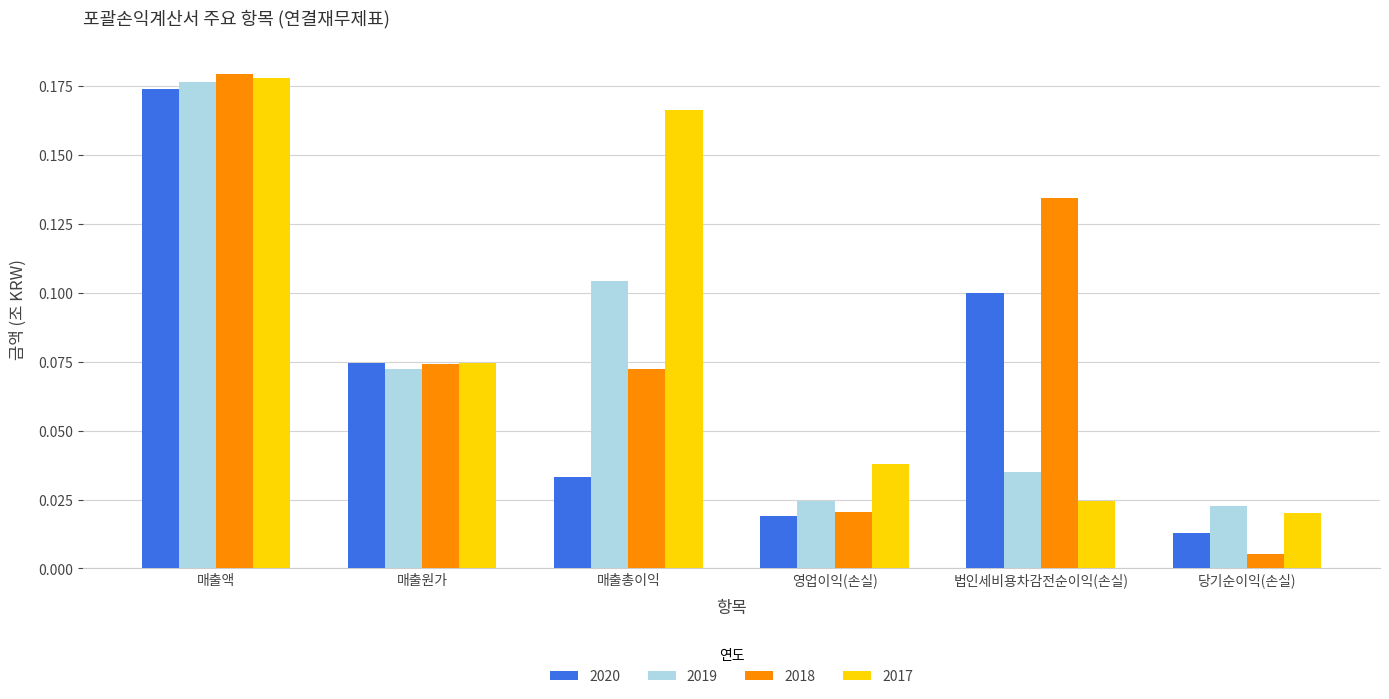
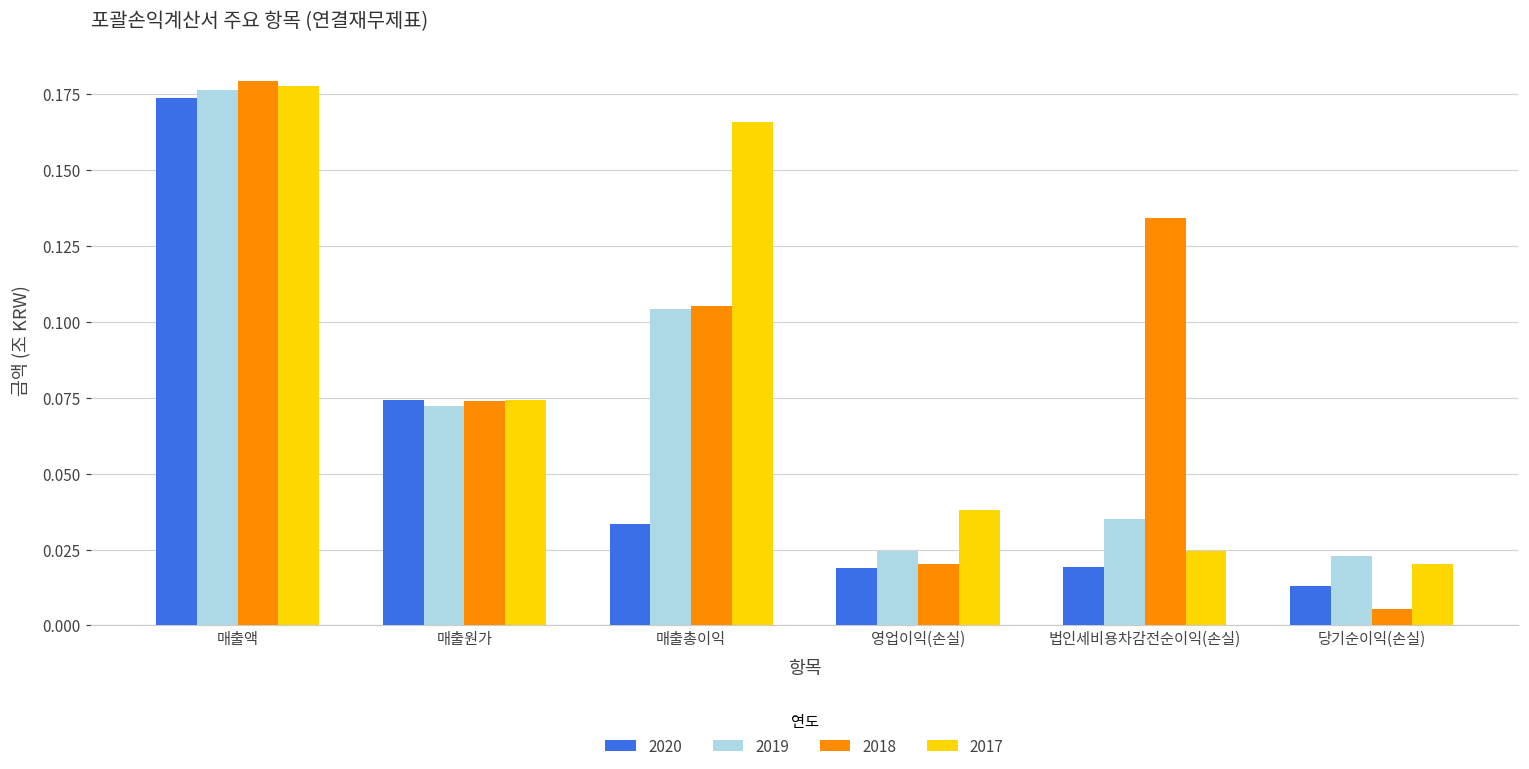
2018, 매출총이익: 0.072 -> 0.105
2020, 법인세비용차감전순이익(손실): 0.100 -> 0.019
